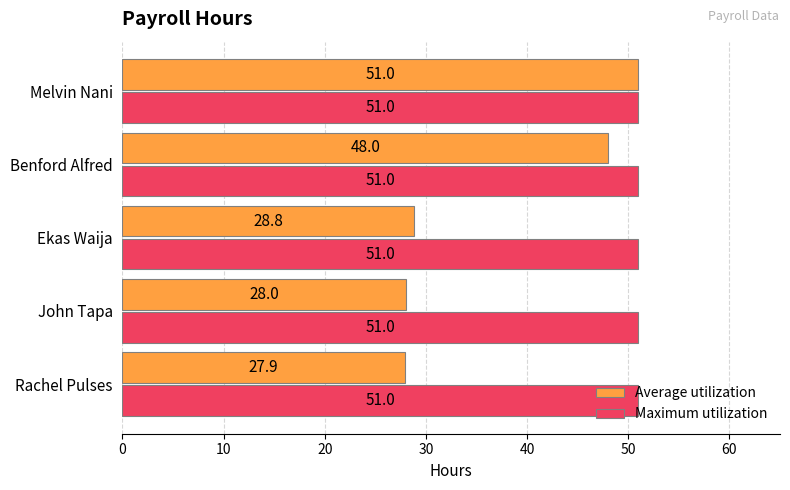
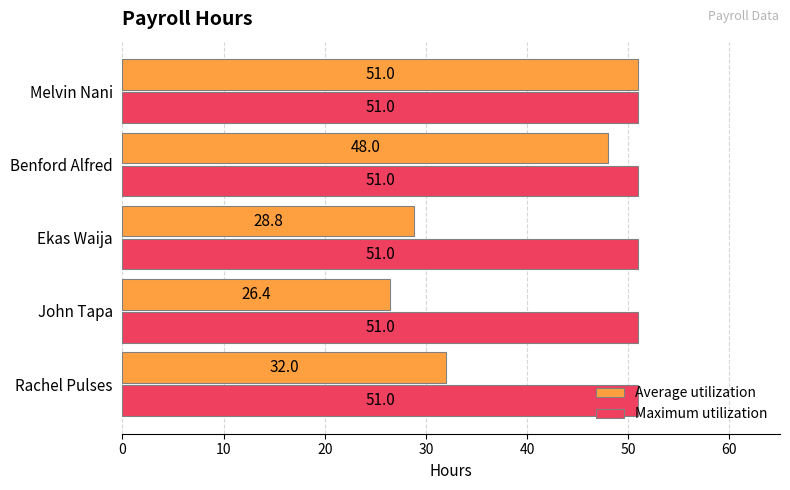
Average utilization, John Tapa: 28.0 -> 26.4
Average utilization, Rachel Pulses: 27.9 -> 32.0
